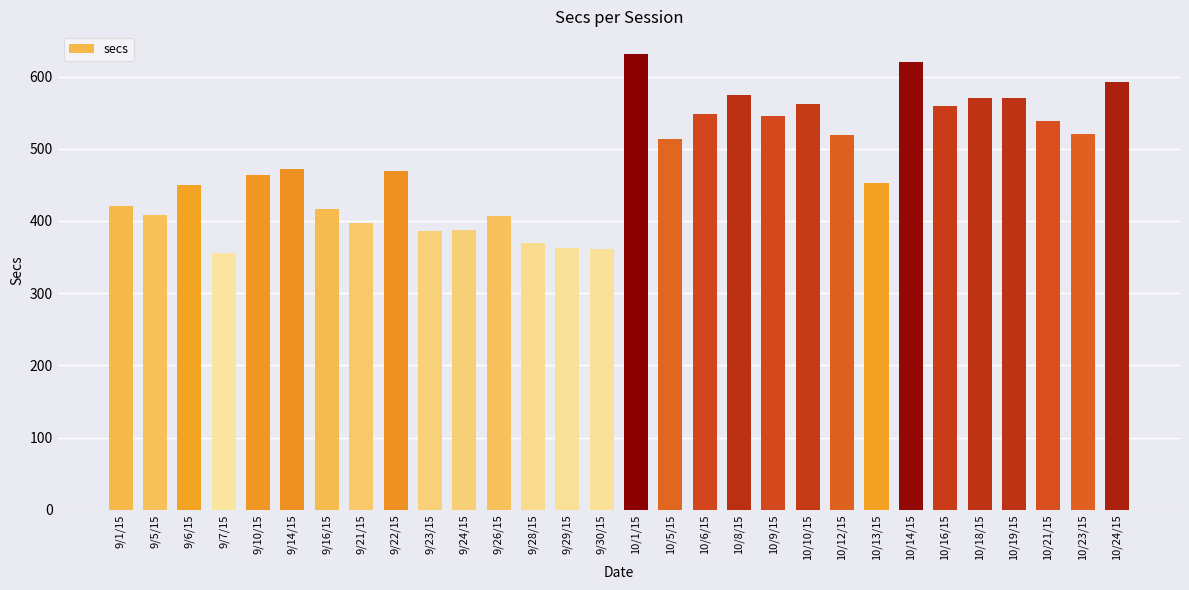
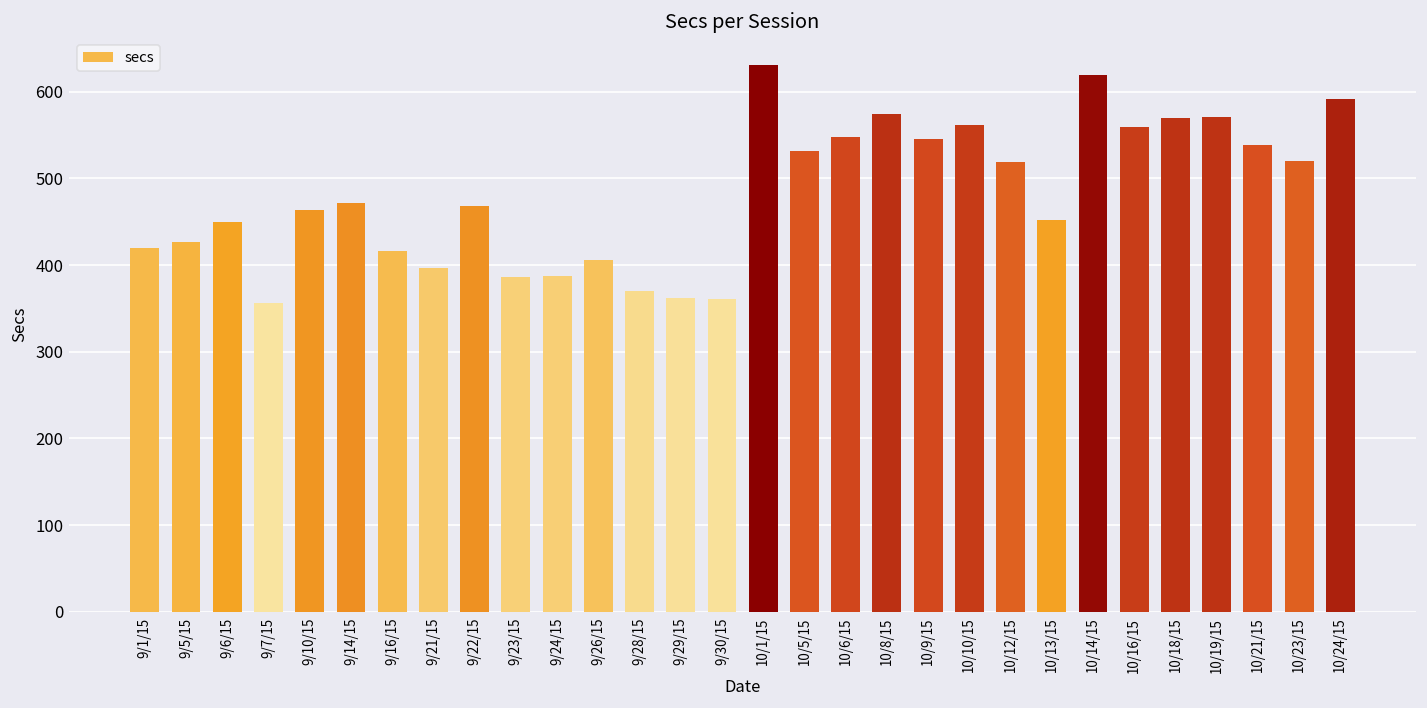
9/5/15: 410 -> 430
10/5/15: 510 -> 530
